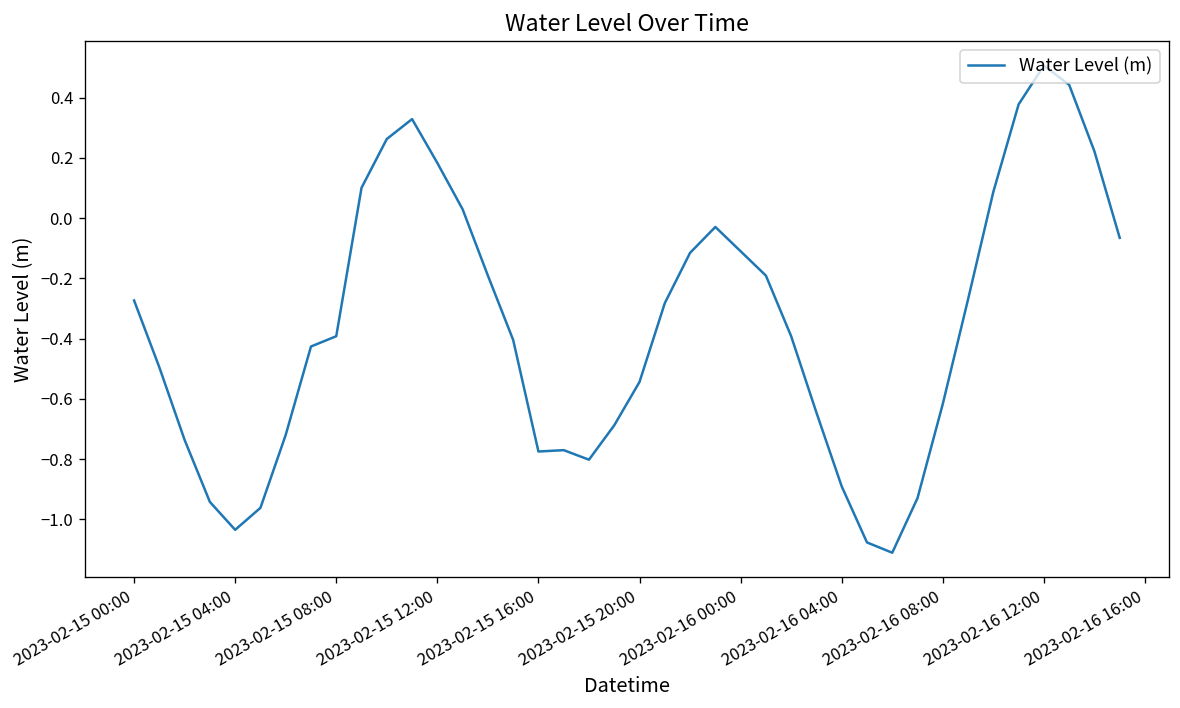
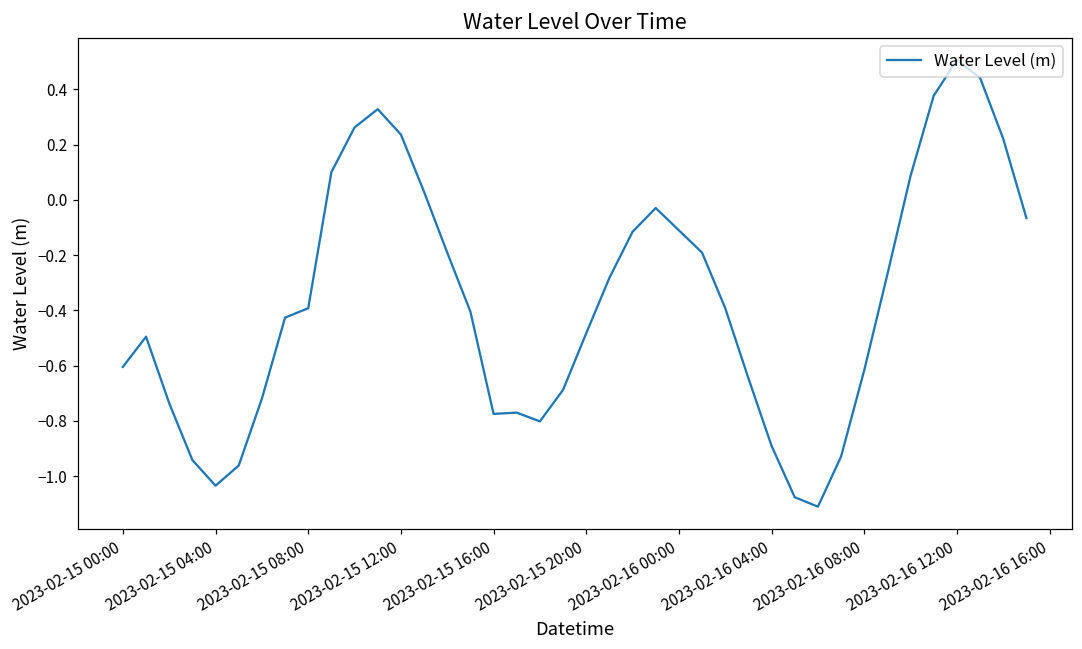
2023-02-15 00:00: -0.27 -> -0.60
2023-02-15 12:00: 0.18 -> 0.24
2023-02-15 20:00: -0.54 -> -0.48
